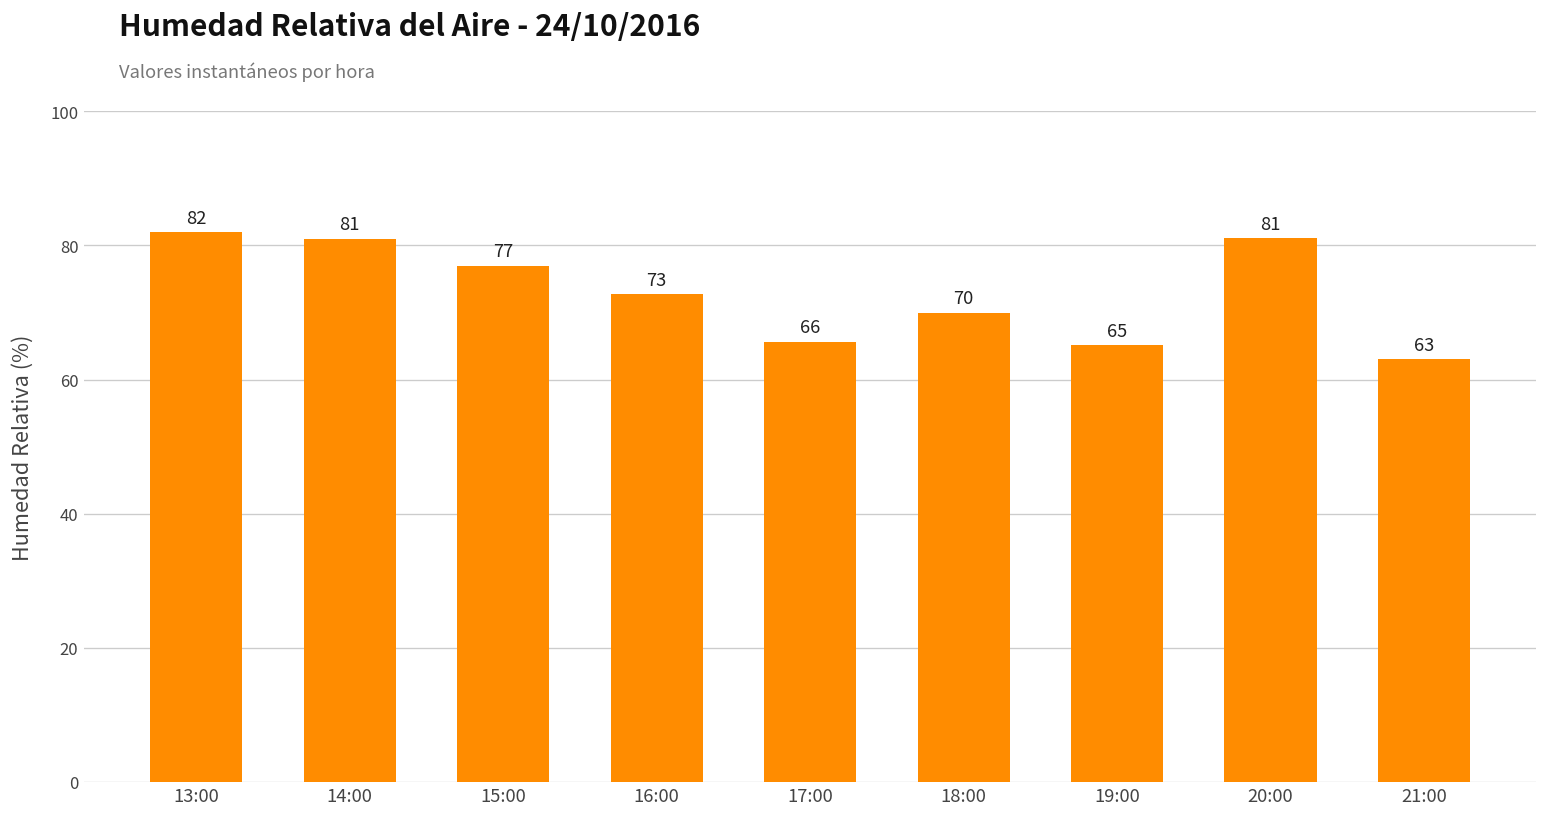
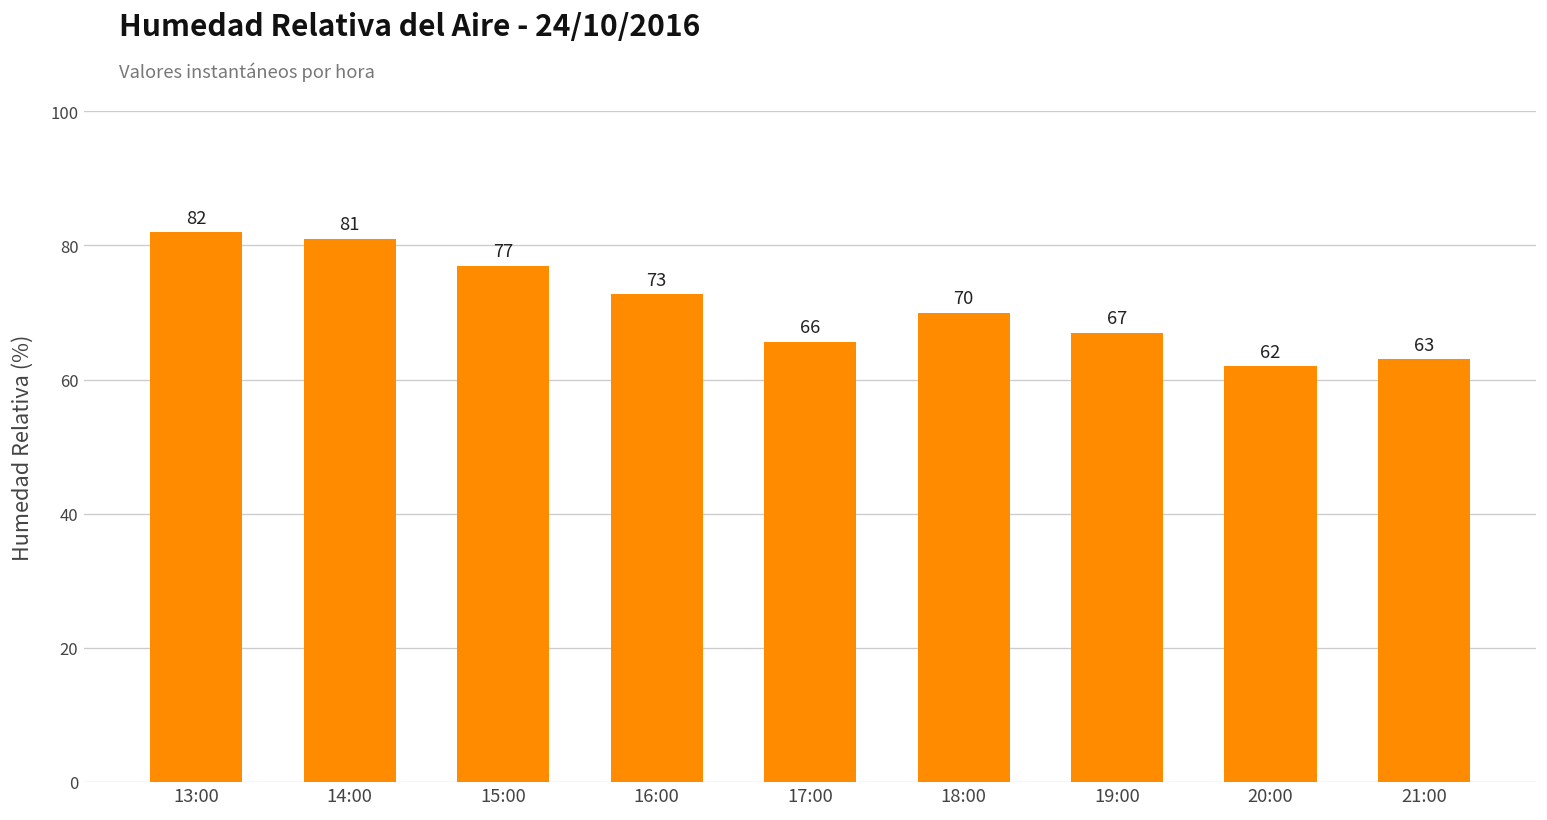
19:00: 65 -> 67
20:00: 81 -> 62
